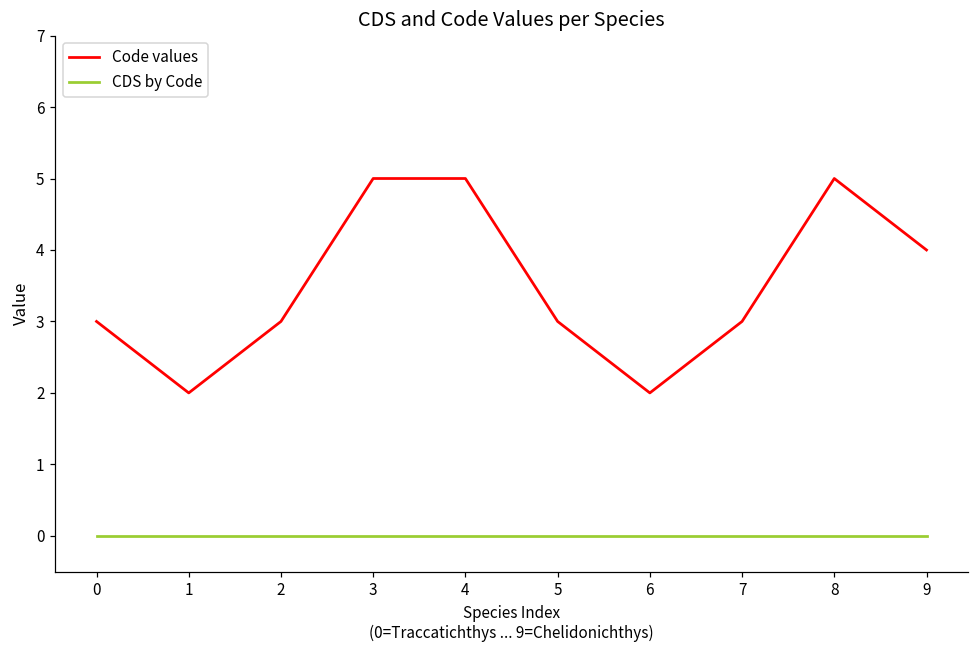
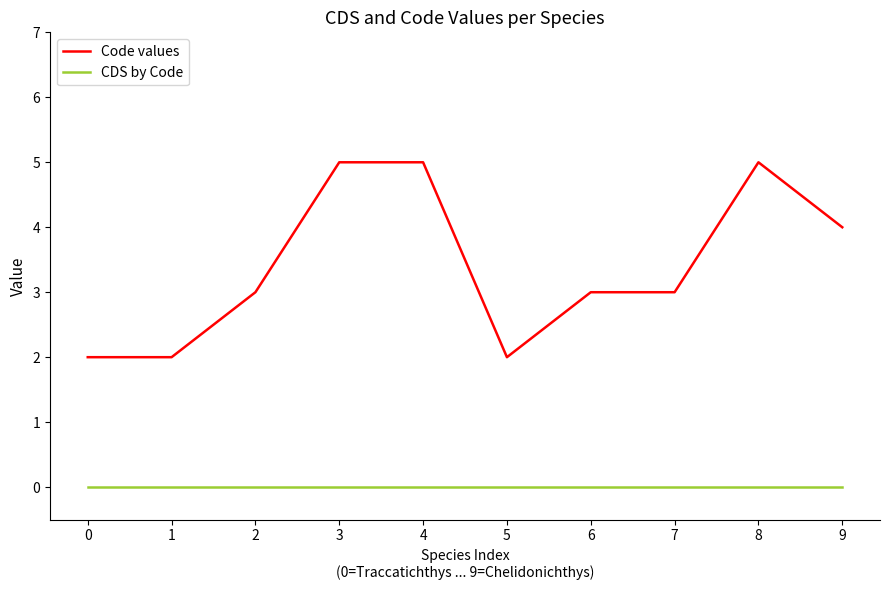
Code values, 0: 3 -> 2
Code values, 5: 3 -> 2
Code values, 6: 2 -> 3
